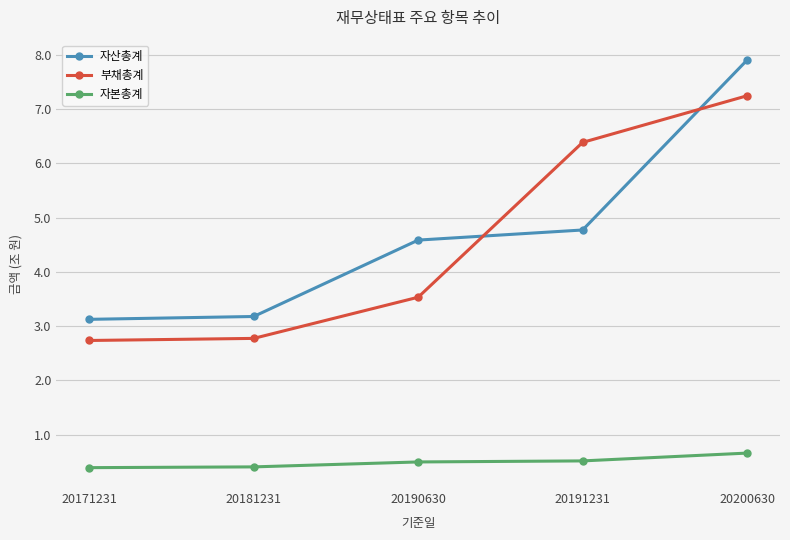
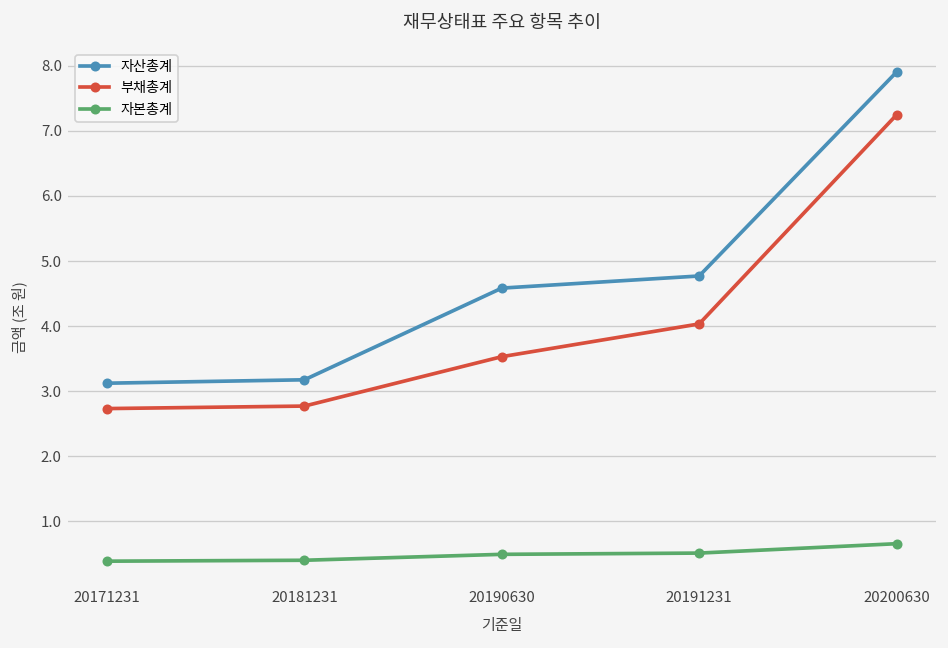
부채총계, 20191231: 6.4 -> 4.0
